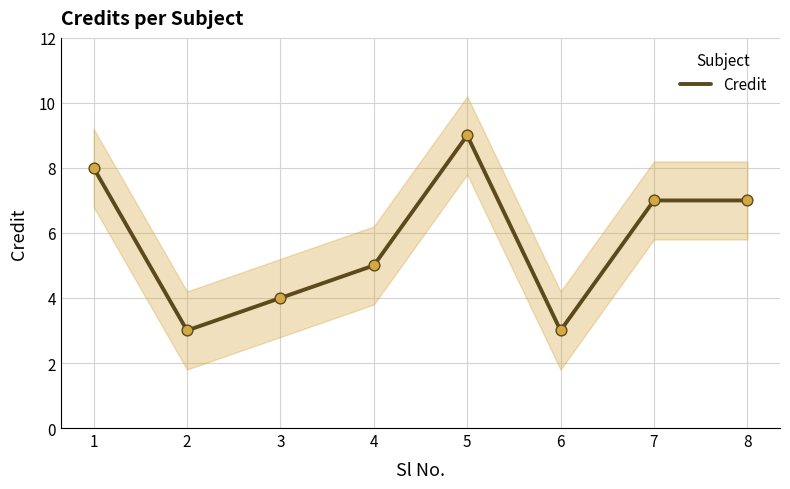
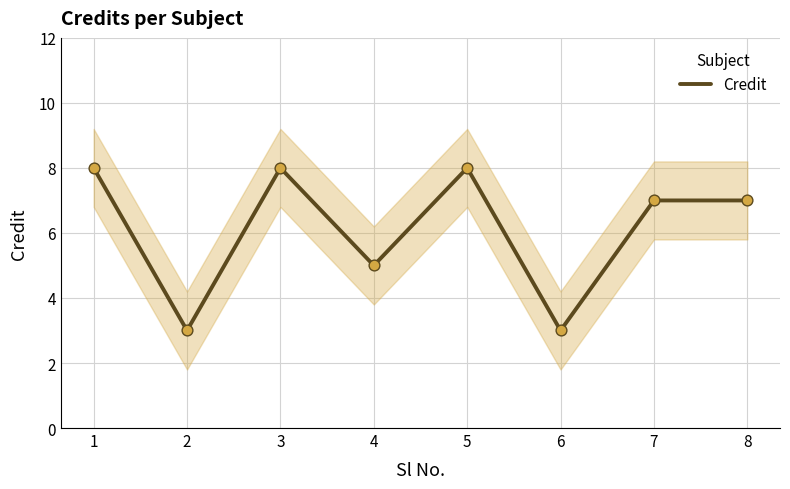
Credit, 3: 4 -> 8
Credit, 5: 9 -> 8
